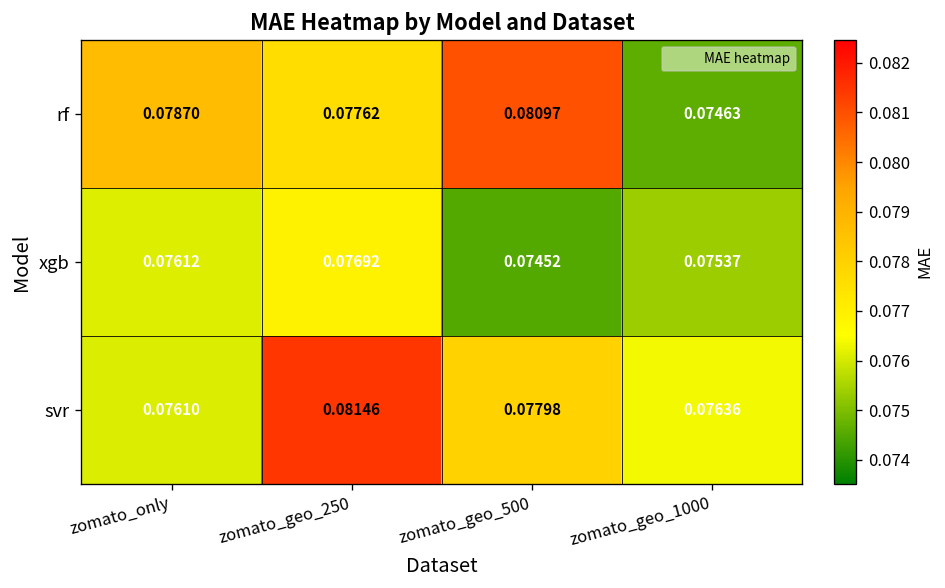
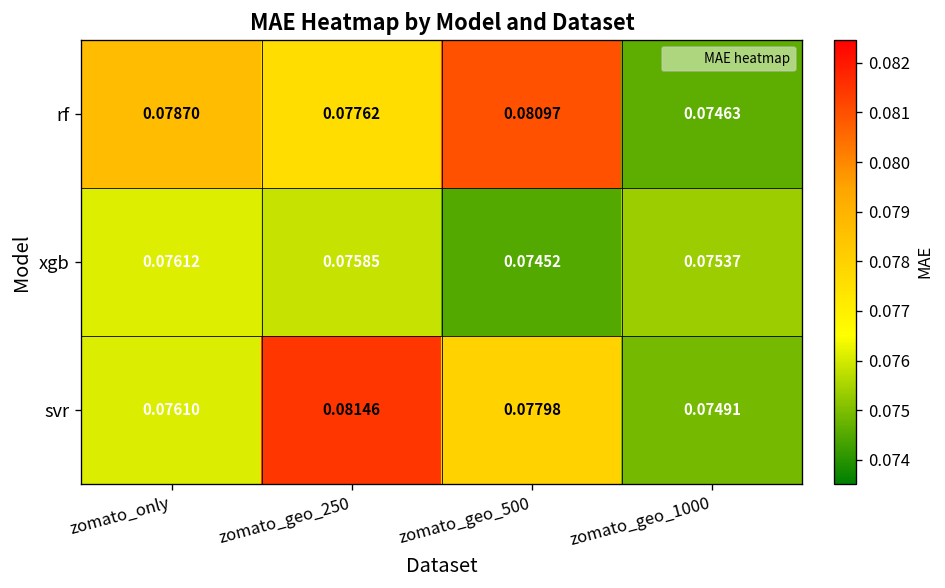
xgb, zomato_geo_250: 0.07692 -> 0.07585
svr, zomato_geo_1000: 0.07636 -> 0.07491
